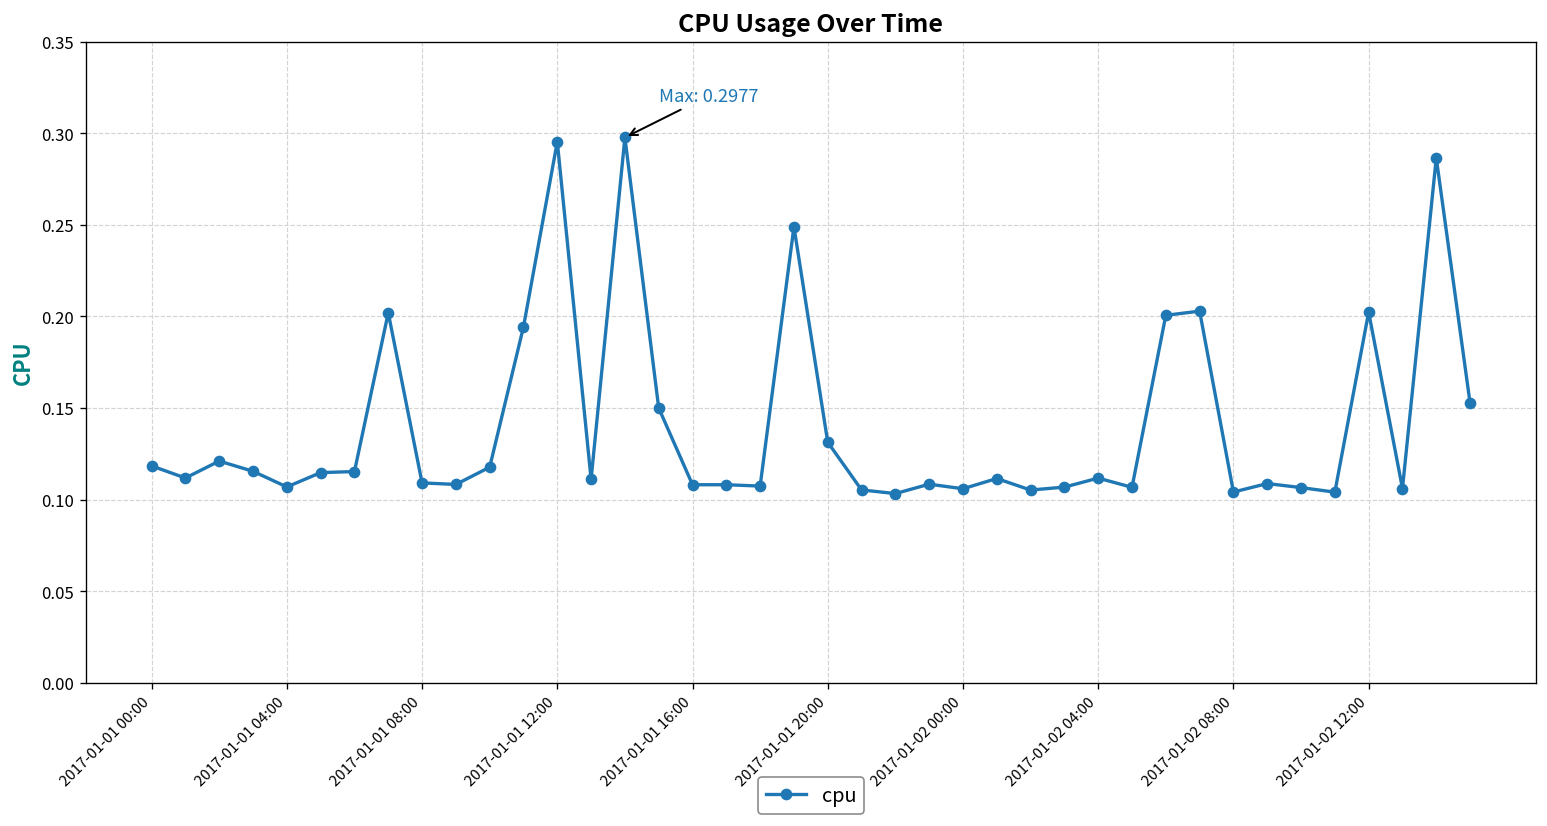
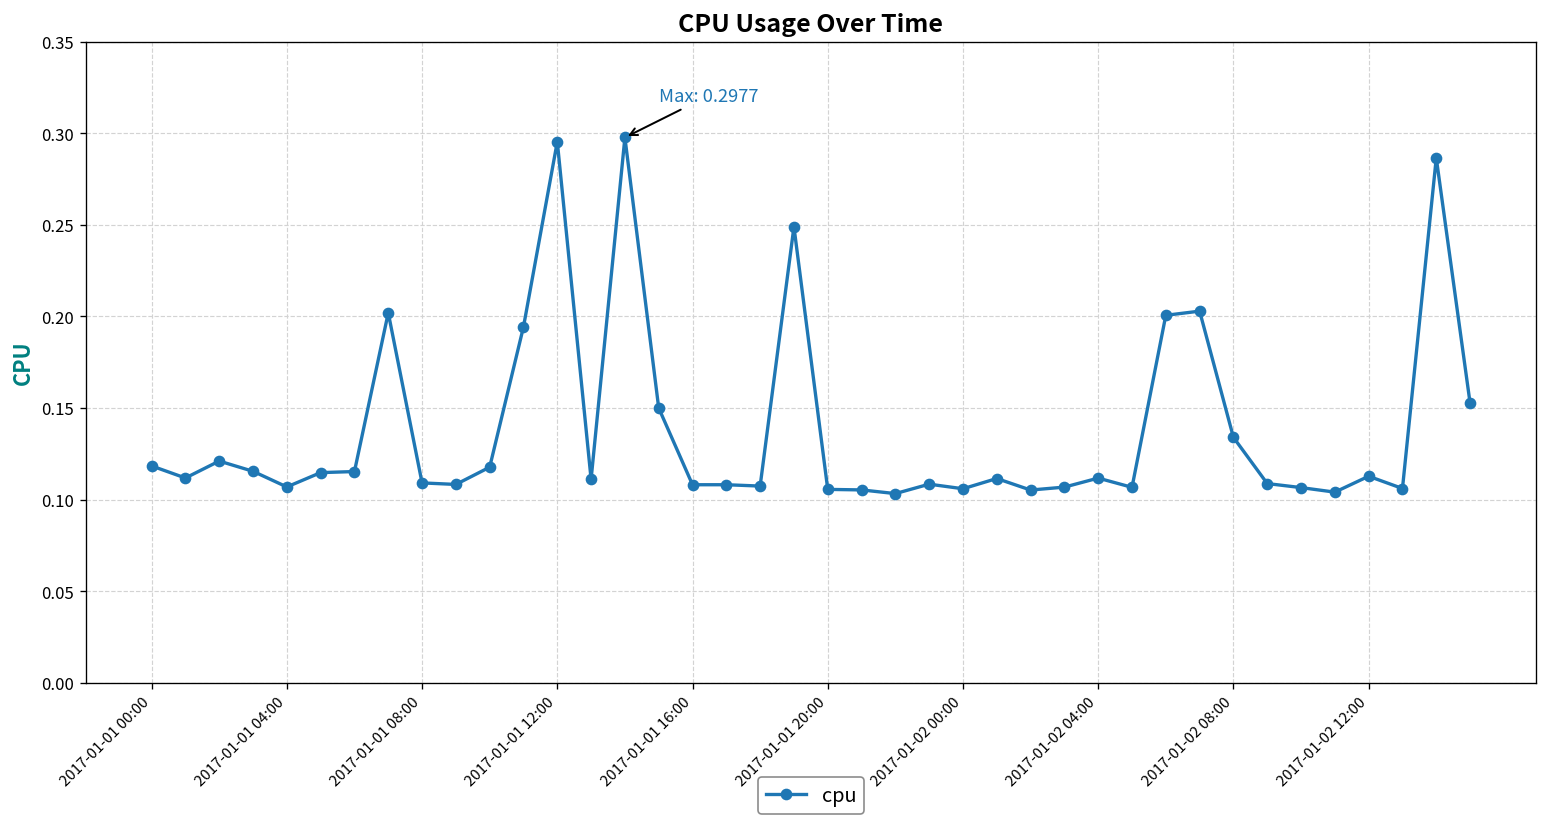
2017-01-01 20:00: 0.131 -> 0.106
2017-01-02 08:00: 0.104 -> 0.134
2017-01-02 12:00: 0.202 -> 0.113
